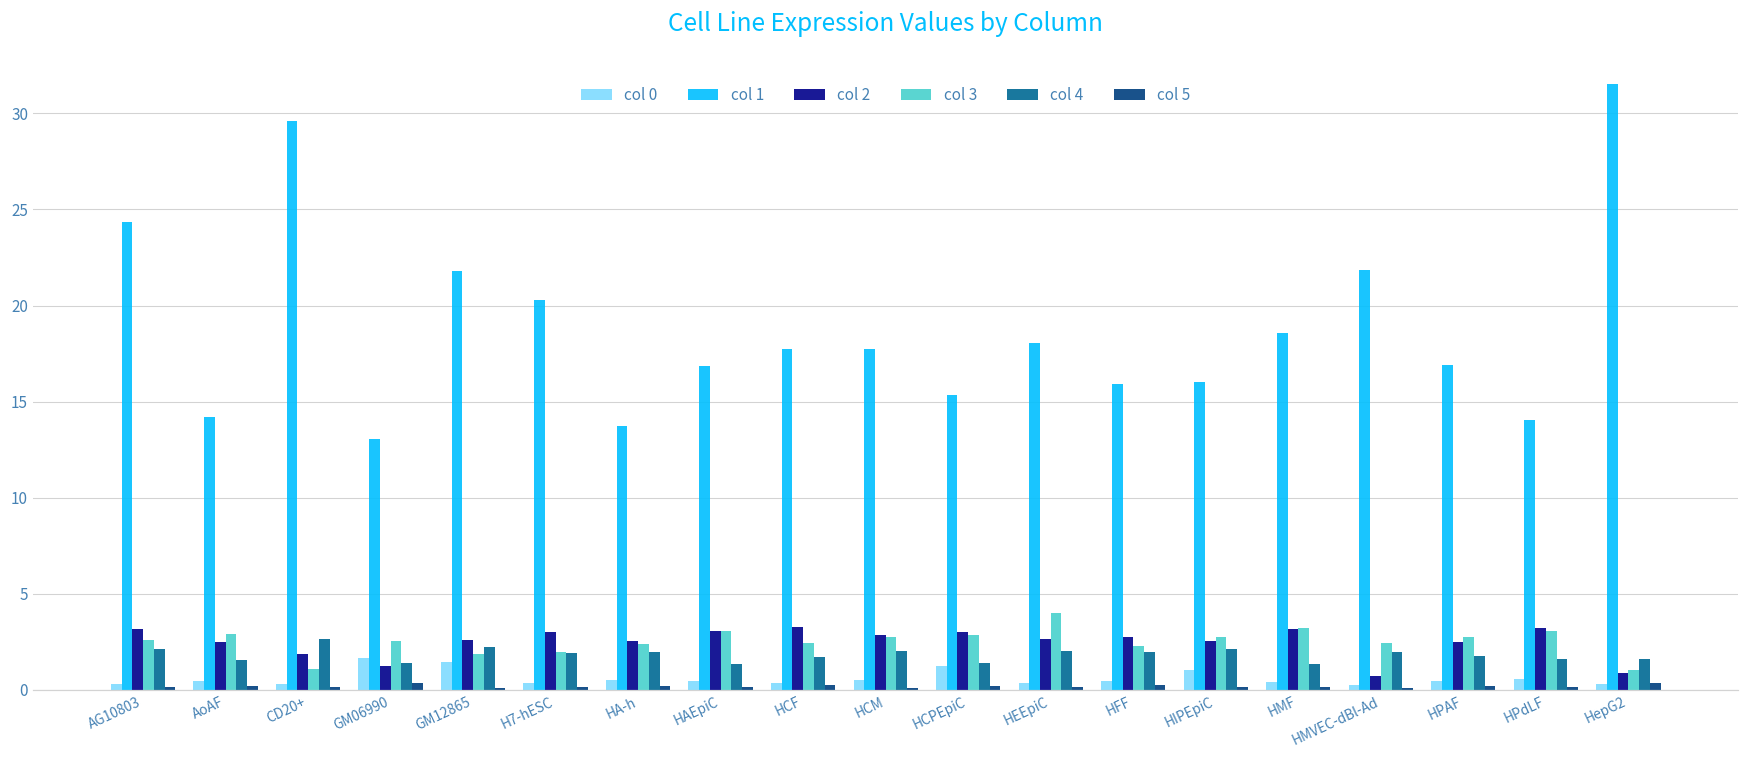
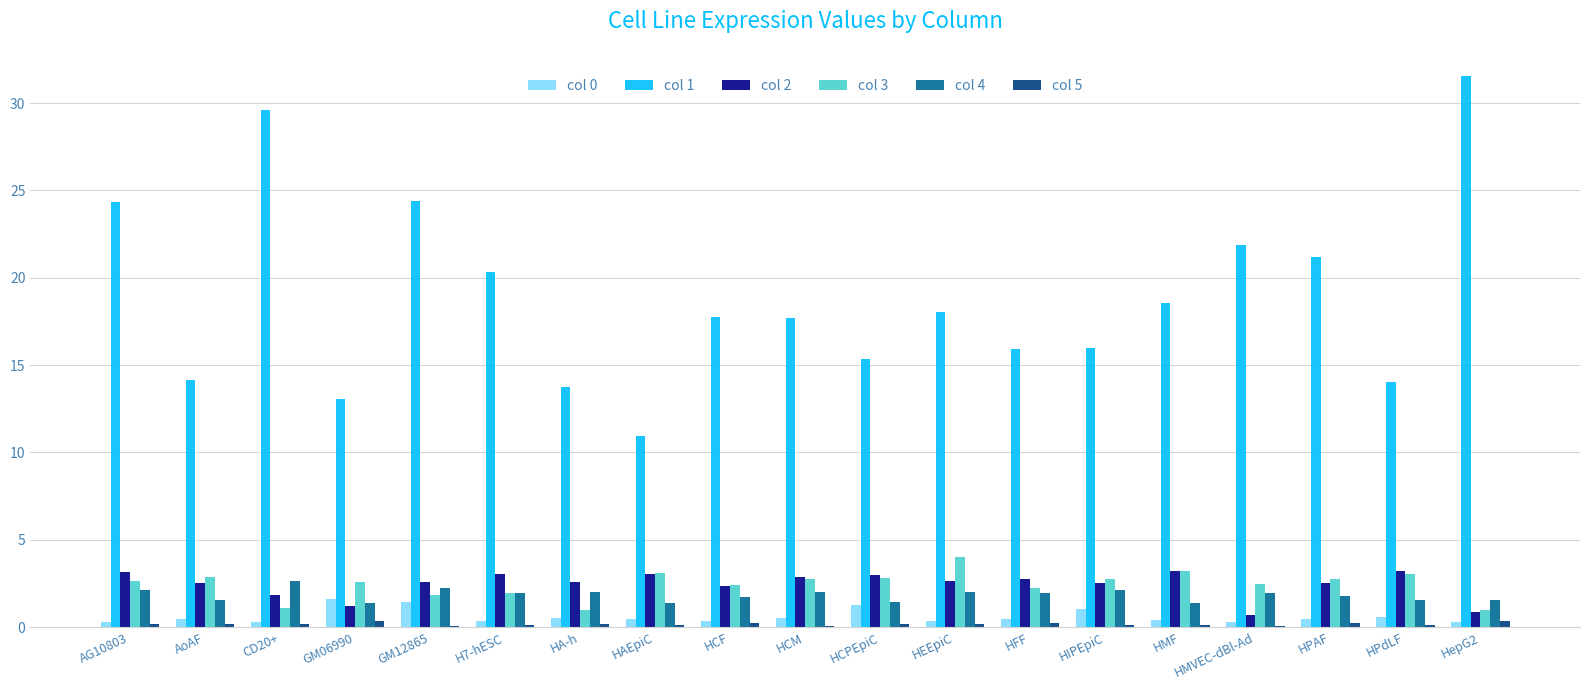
col 1, GM12865: 21.8 -> 24.4
col 3, HA-h: 2.4 -> 1.0
col 1, HAEpiC: 16.9 -> 10.9
col 2, HCF: 3.3 -> 2.4
col 1, HPAF: 16.9 -> 21.2
